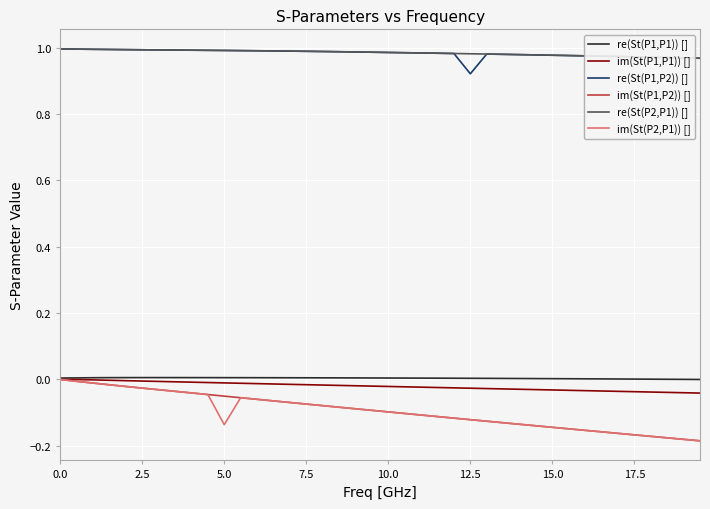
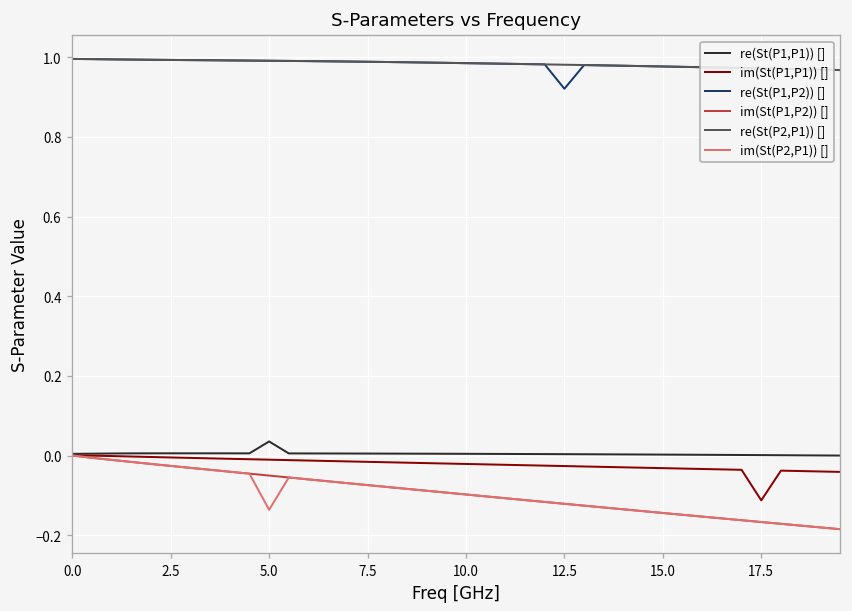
re(St(P1,P1)) [], 5.0: 0.01 -> 0.04
im(St(P1,P1)) [], 17.5: -0.04 -> -0.11
